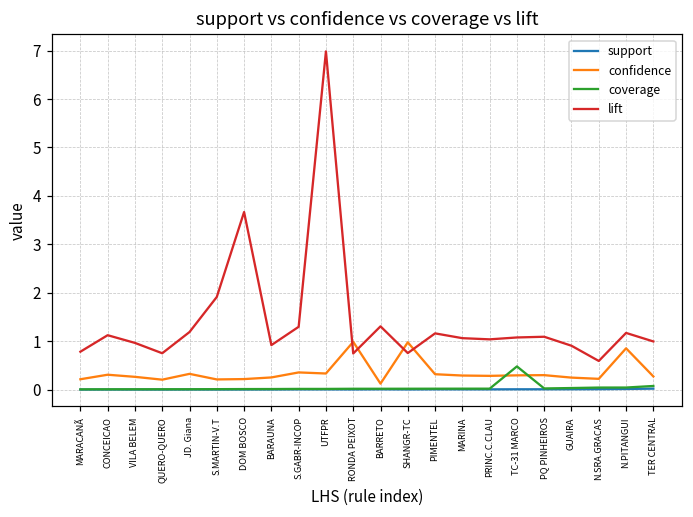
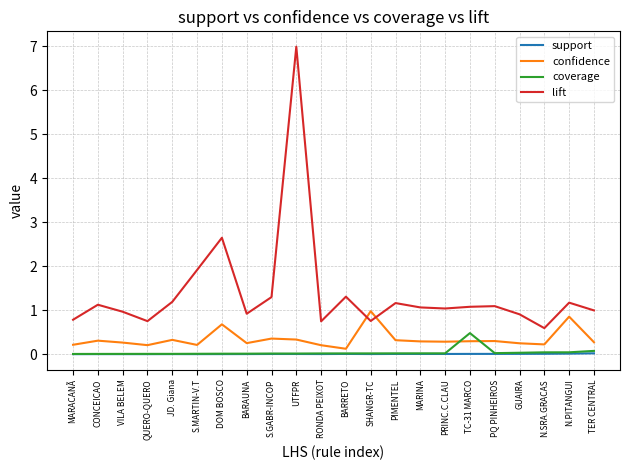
confidence, DOM BOSCO: 0.2 -> 0.7
lift, DOM BOSCO: 3.7 -> 2.6
confidence, RONDA PEIXOT: 1.0 -> 0.2
